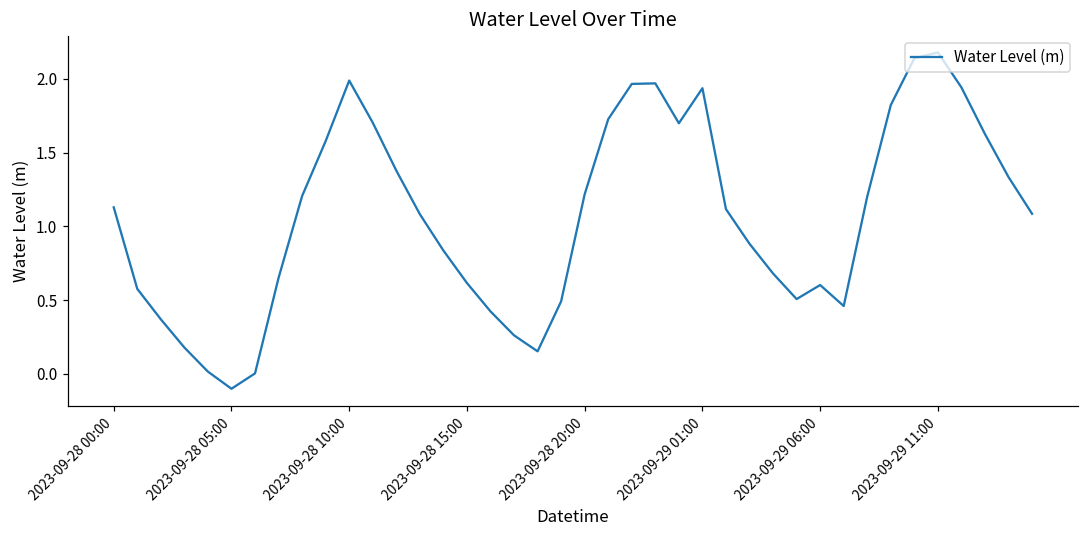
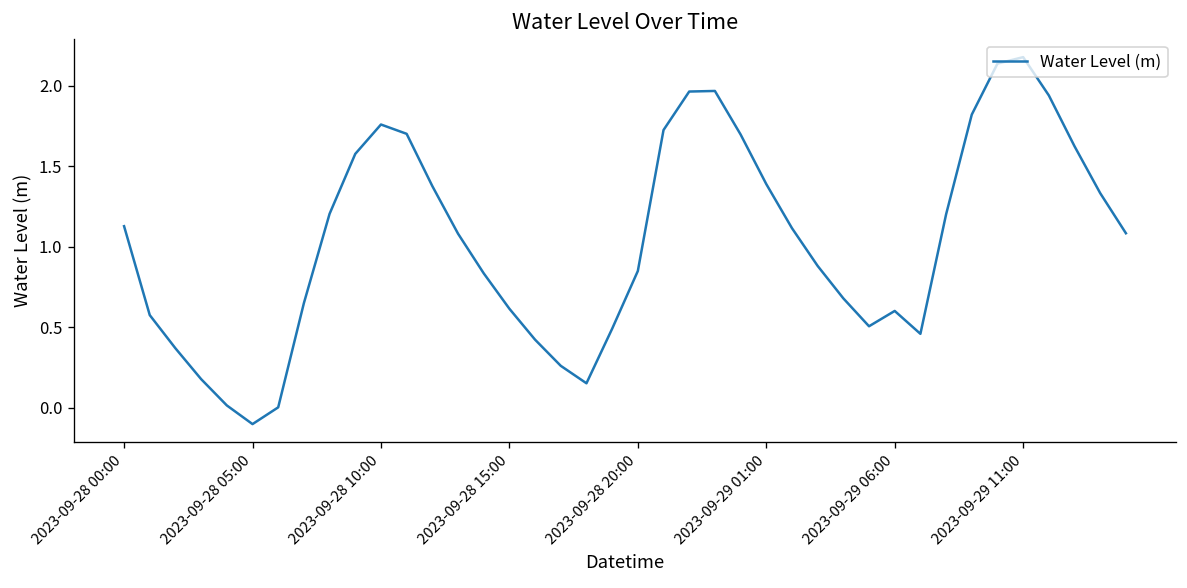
2023-09-28 10:00: 1.99 -> 1.76
2023-09-28 20:00: 1.22 -> 0.85
2023-09-29 01:00: 1.94 -> 1.39
